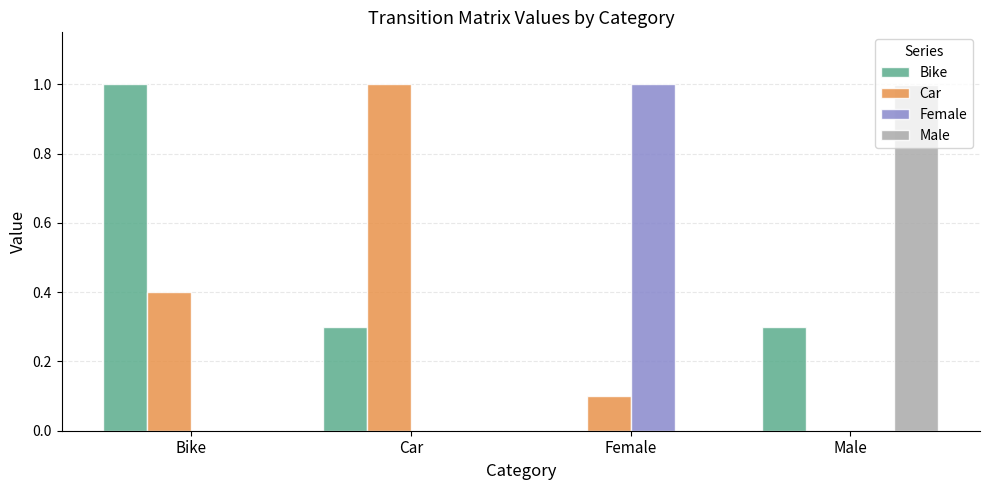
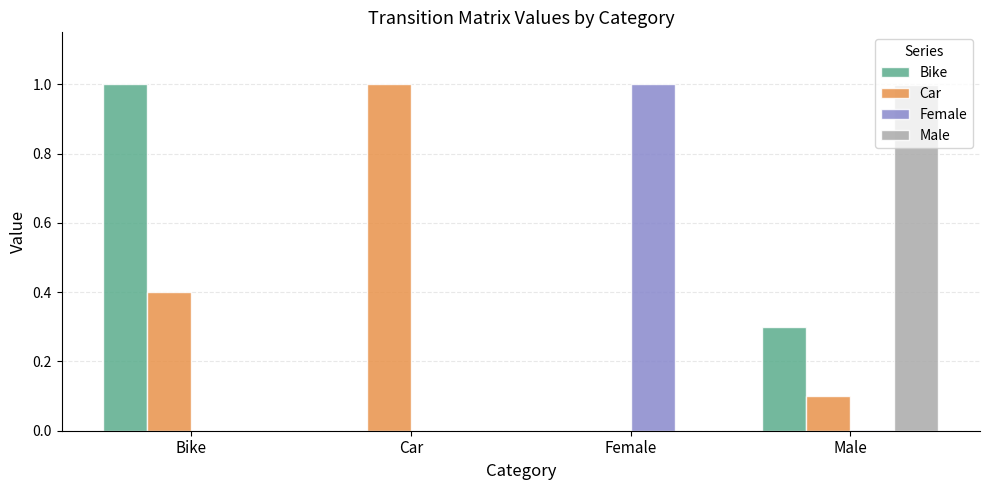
Bike, Car: 0.3 -> 0.0
Car, Female: 0.1 -> 0.0
Car, Male: 0.0 -> 0.1
